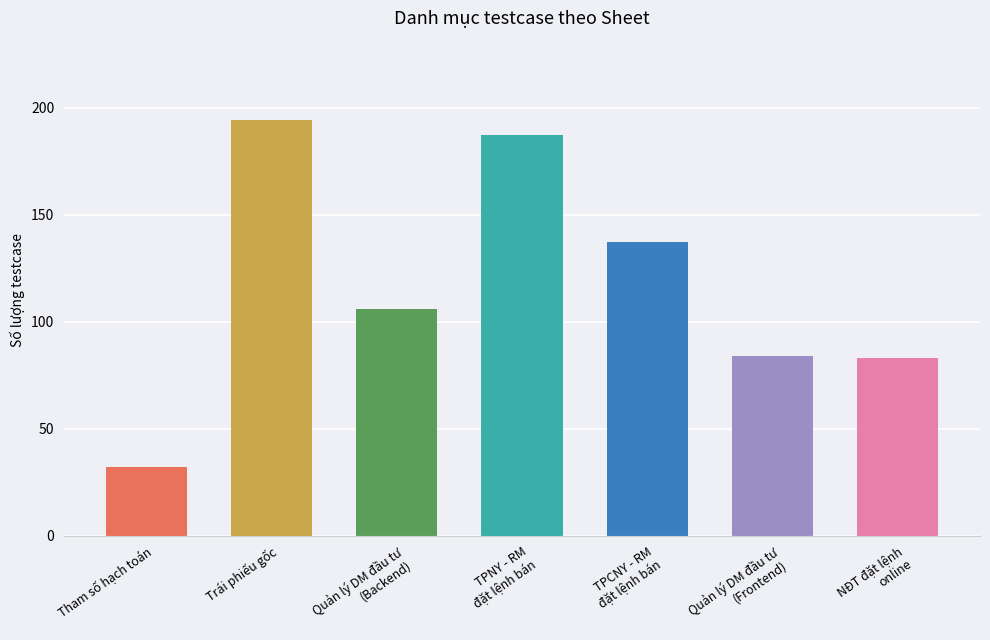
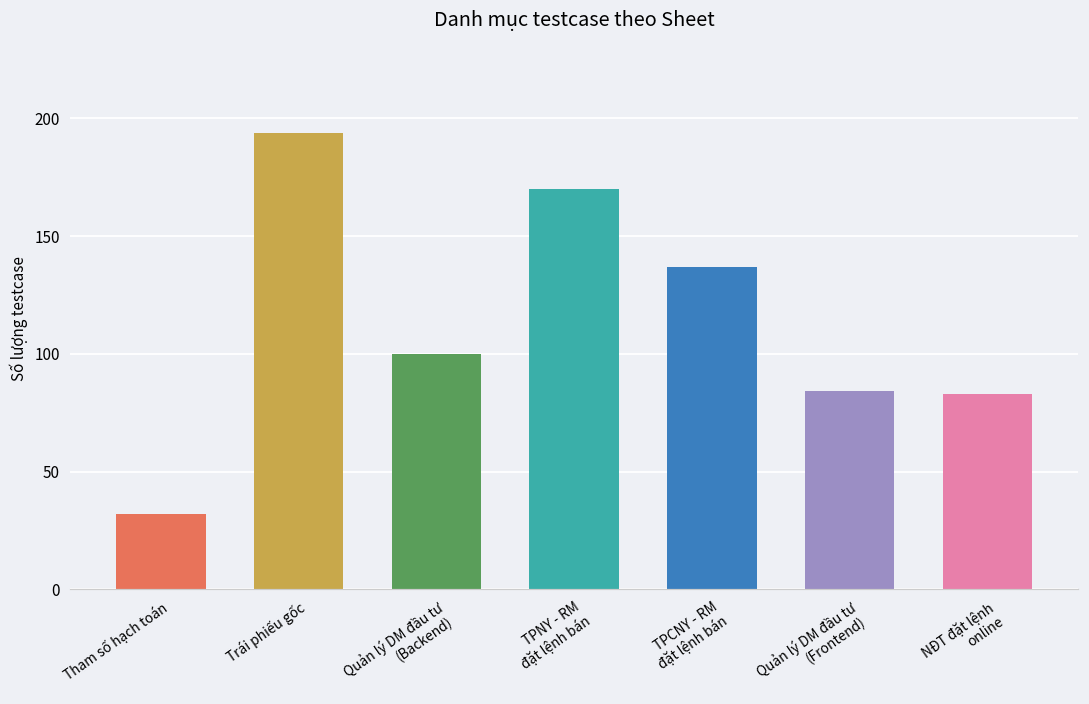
Quản lý DM đầu tư (Backend): 106 -> 100
TPNY - RM đặt lệnh bán: 187 -> 170
